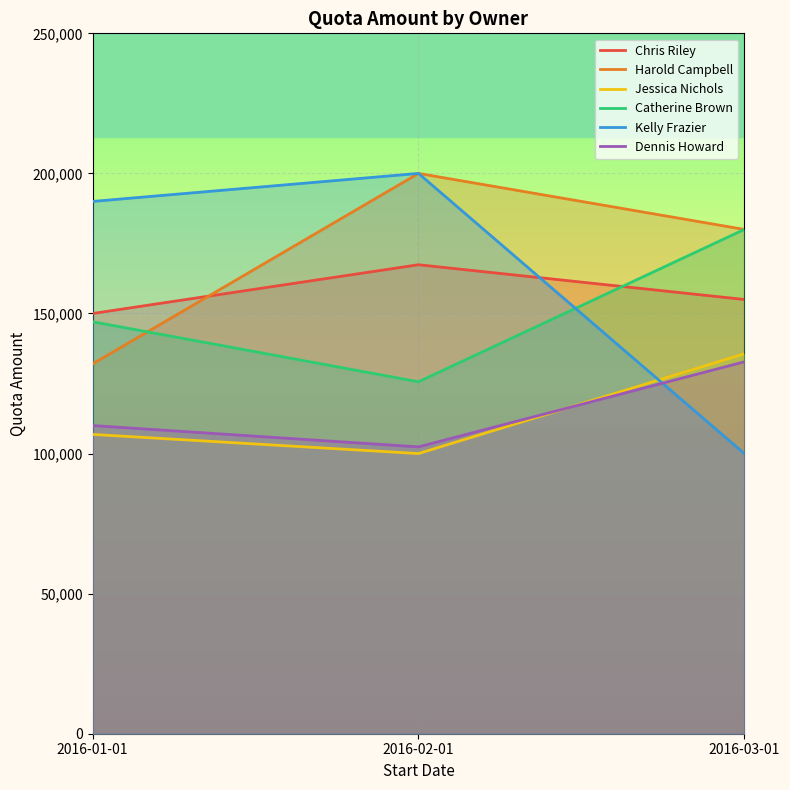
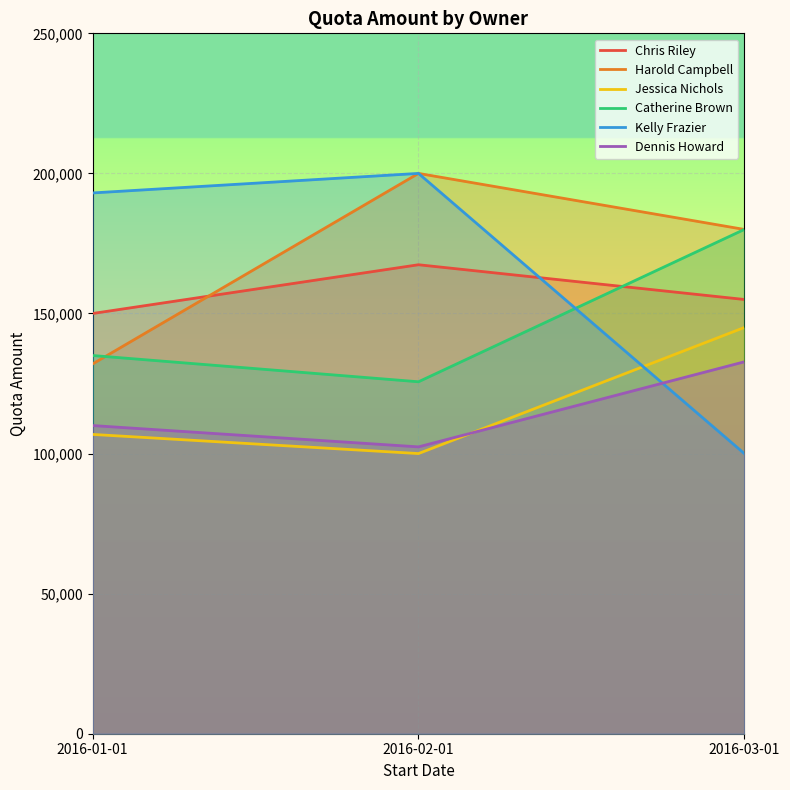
Catherine Brown, 2016-01-01: 147,000 -> 135,000
Kelly Frazier, 2016-01-01: 190,000 -> 193,000
Jessica Nichols, 2016-03-01: 136,000 -> 145,000
